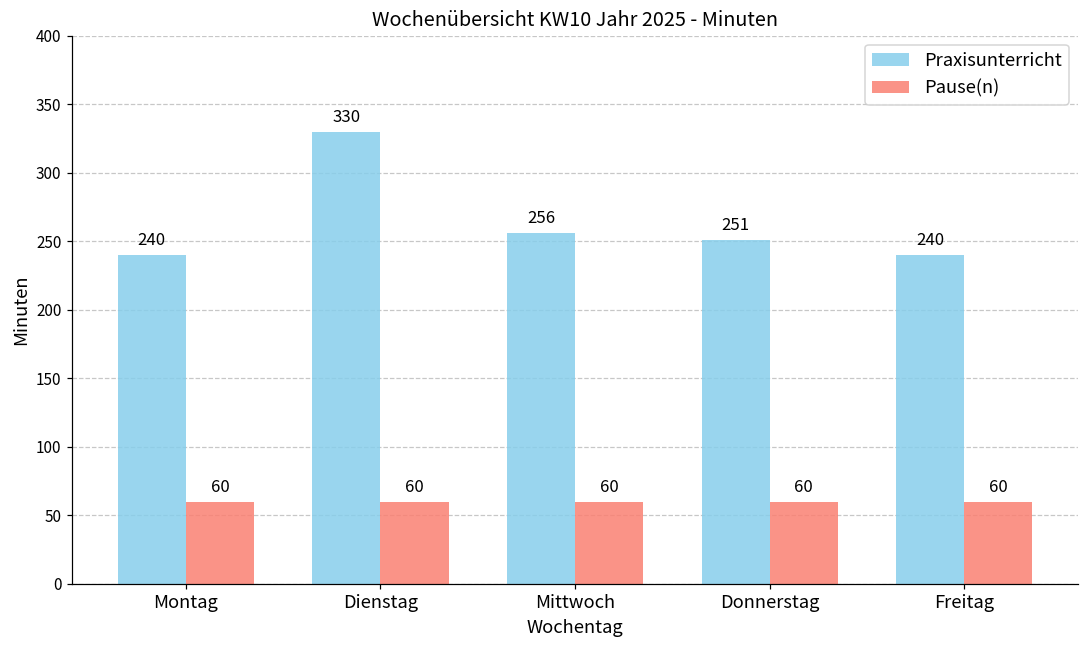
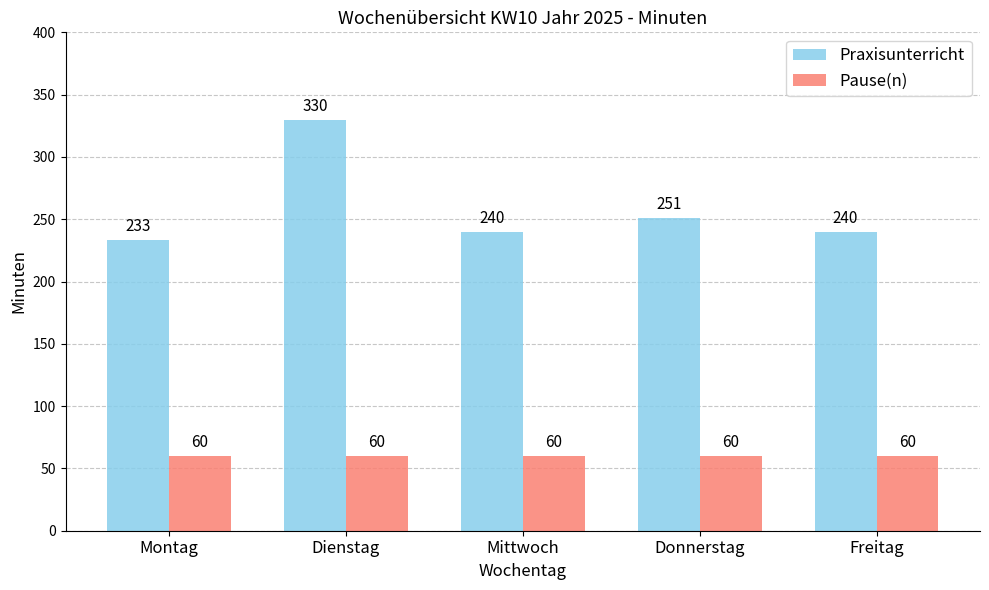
Praxisunterricht, Montag: 240 -> 233
Praxisunterricht, Mittwoch: 256 -> 240
